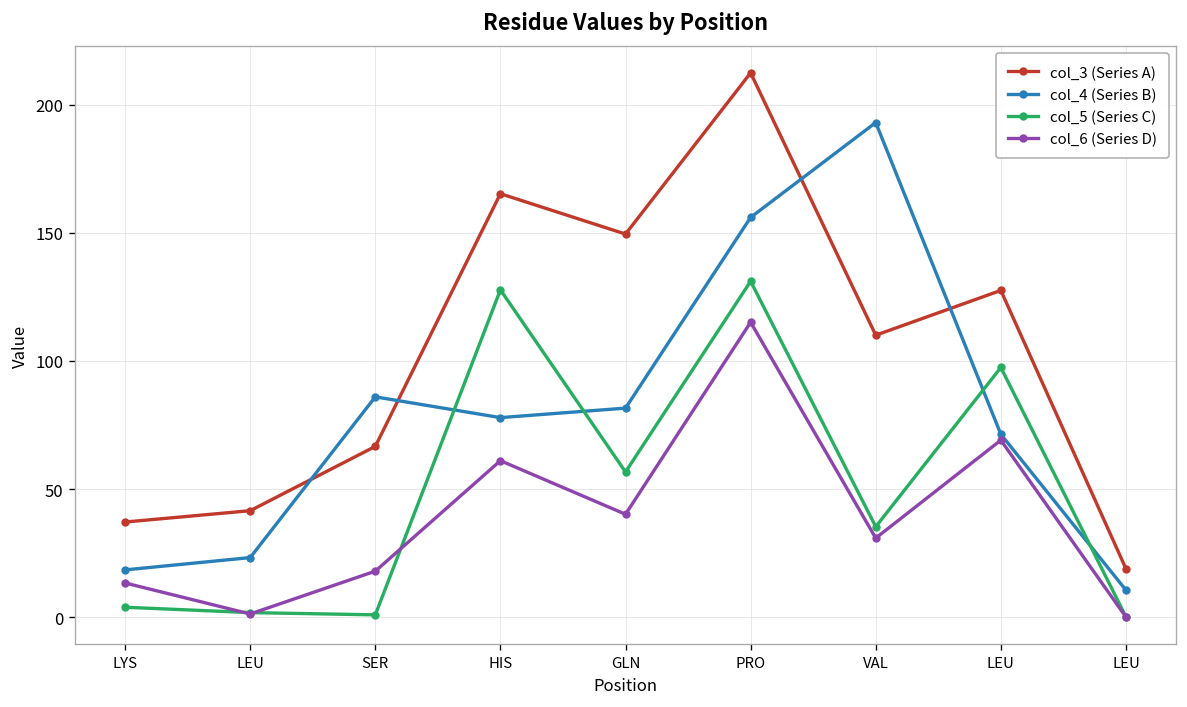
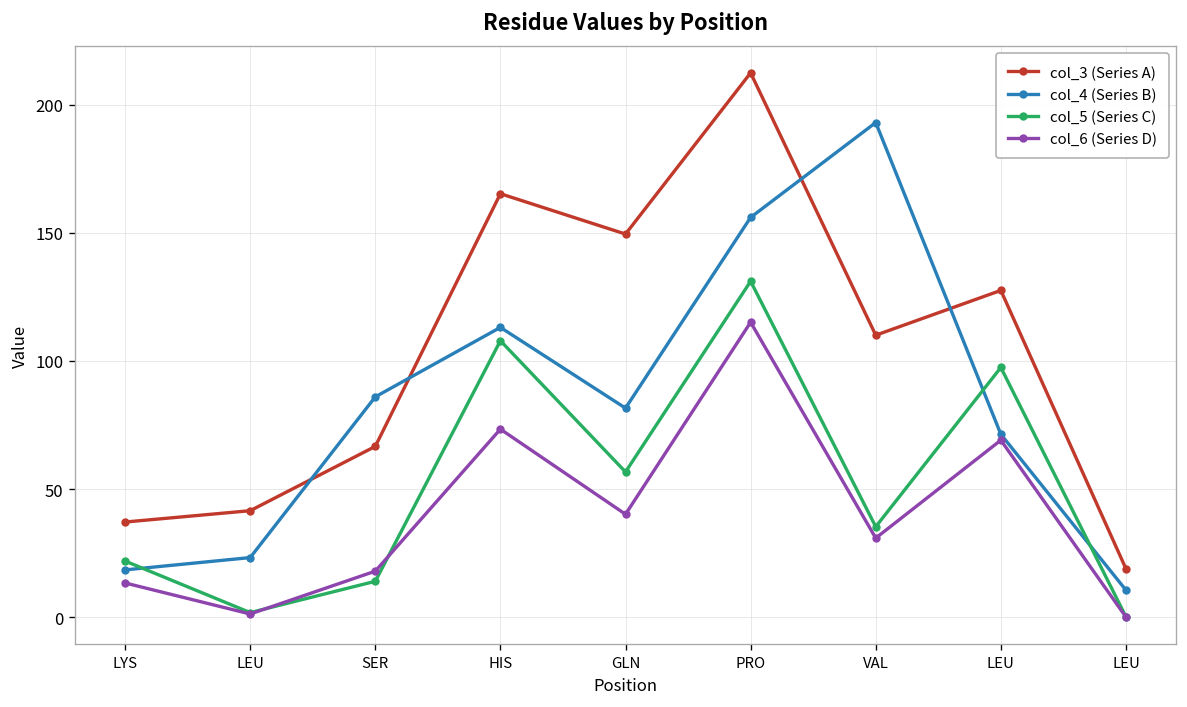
col_5 (Series C), LYS: 4 -> 22
col_5 (Series C), SER: 1 -> 14
col_4 (Series B), HIS: 78 -> 113
col_5 (Series C), HIS: 128 -> 108
col_6 (Series D), HIS: 61 -> 73
